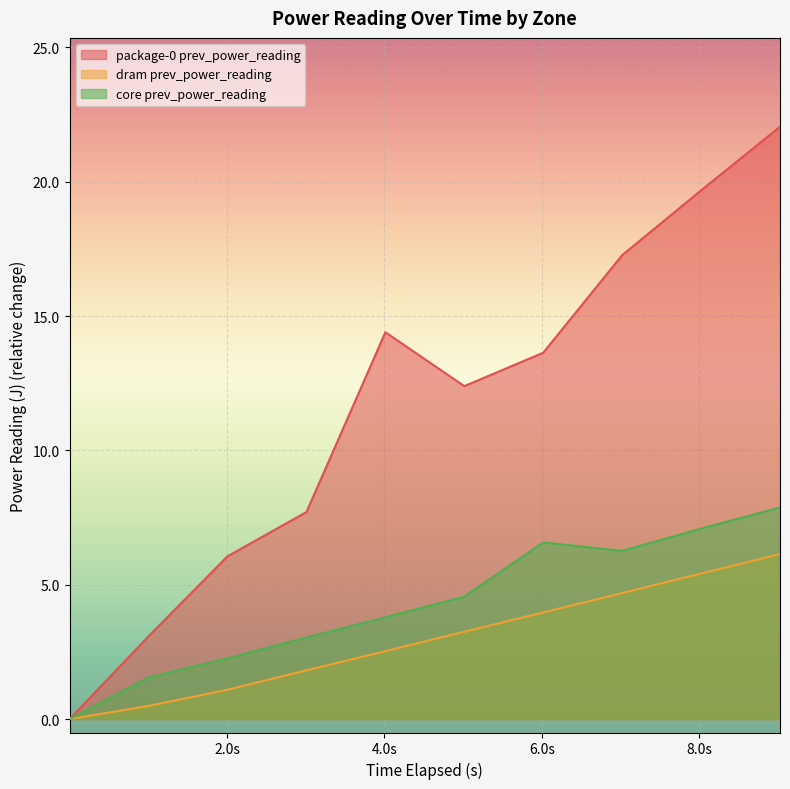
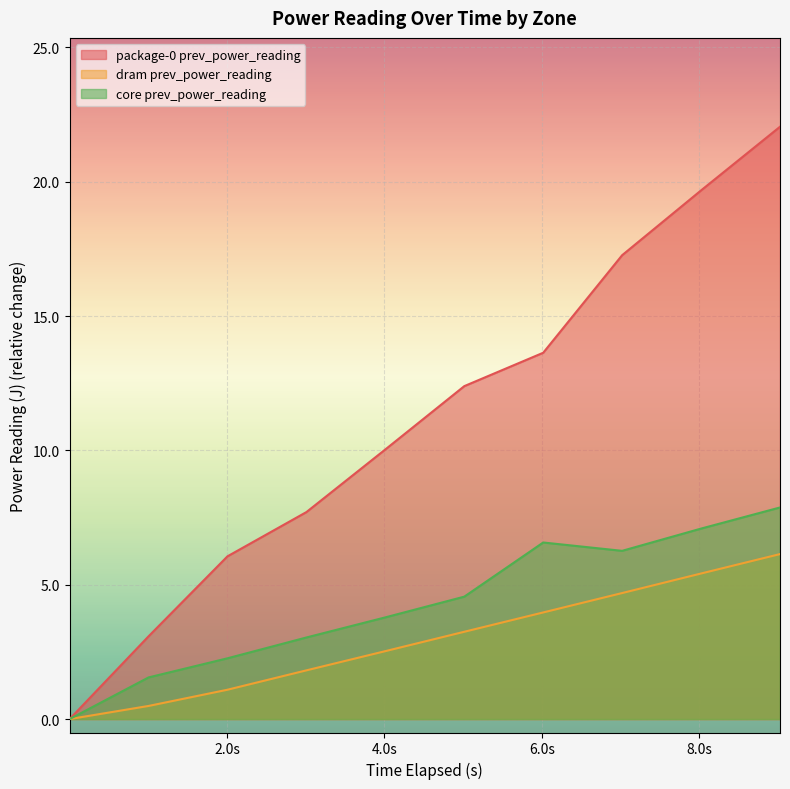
package-0 prev_power_reading, 4.0s: 14.4 -> 10.0
